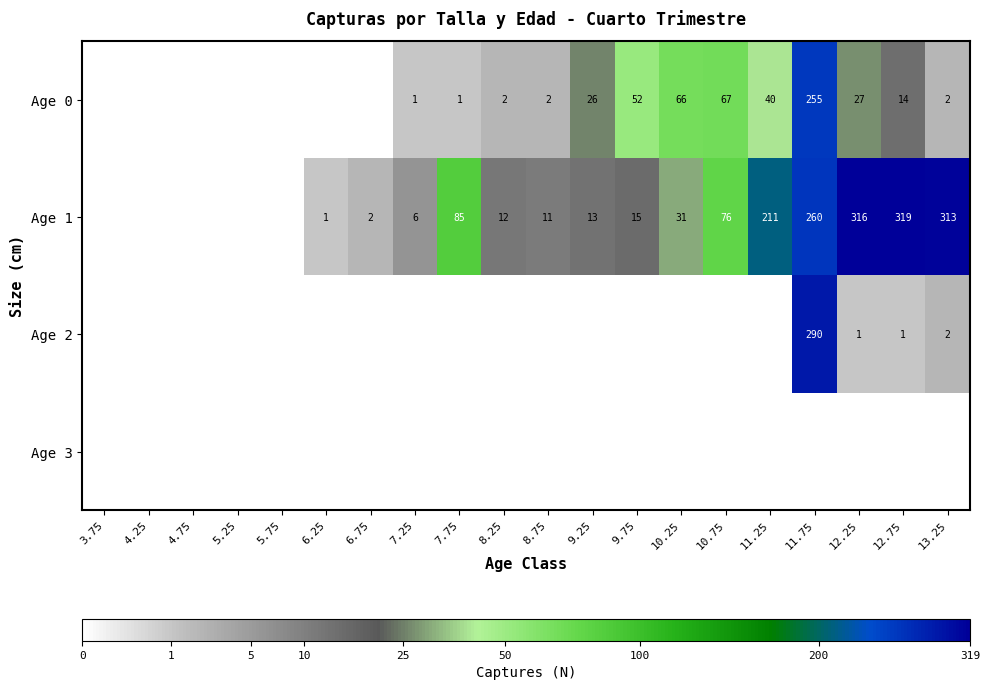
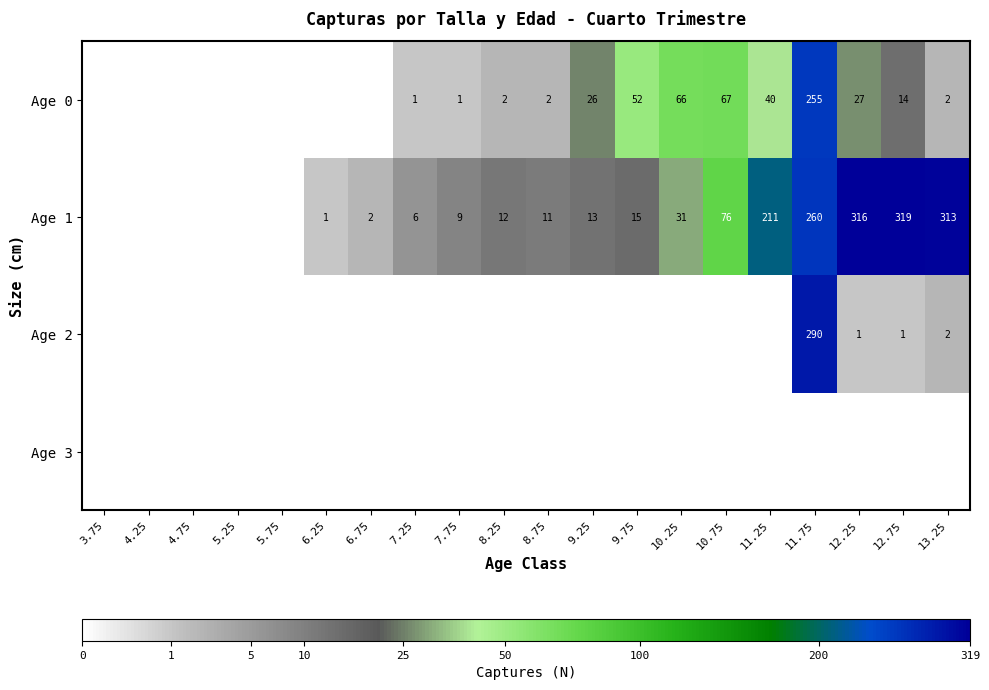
Age 1, 7.75: 85 -> 9
